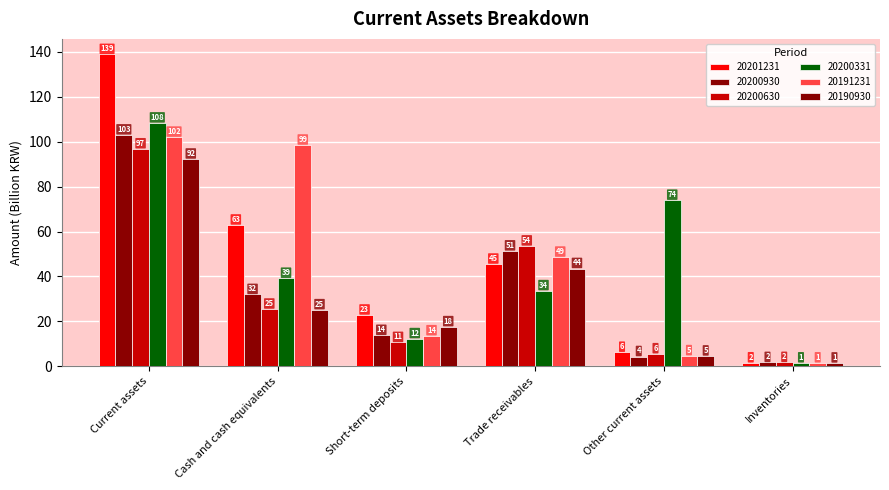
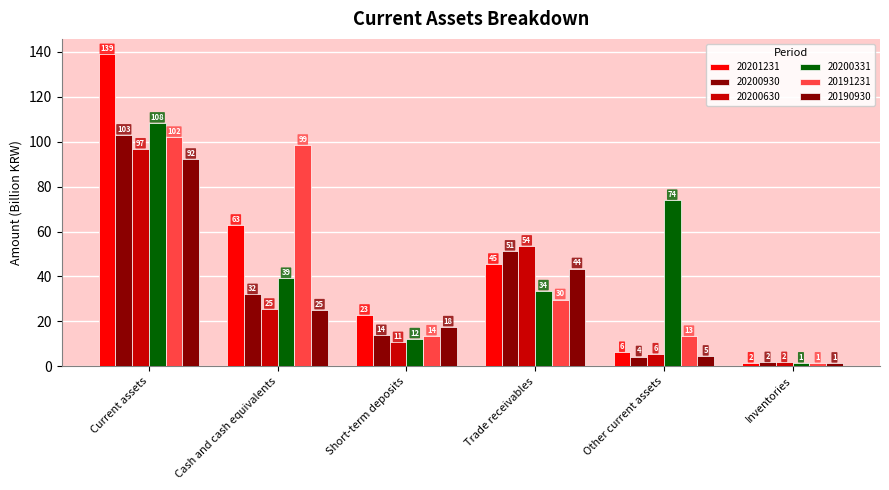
20191231, Trade receivables: 49 -> 30
20191231, Other current assets: 5 -> 13
